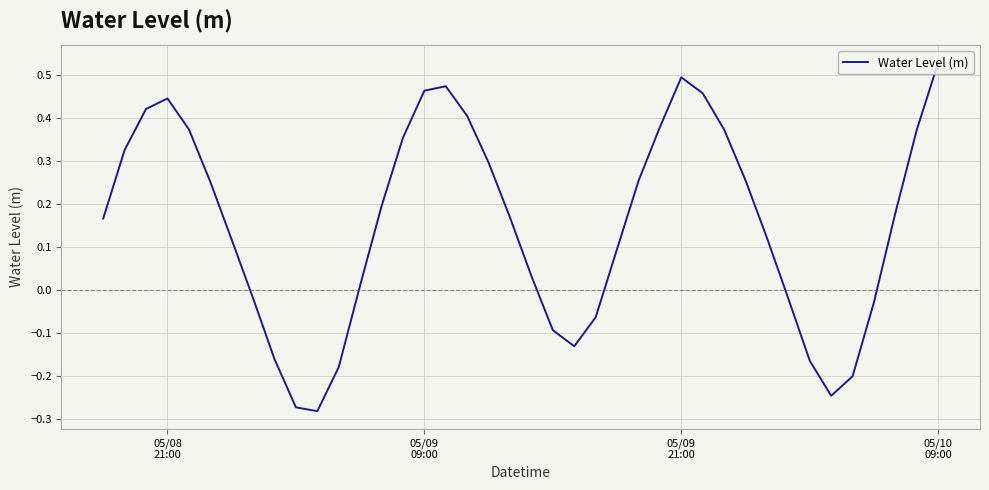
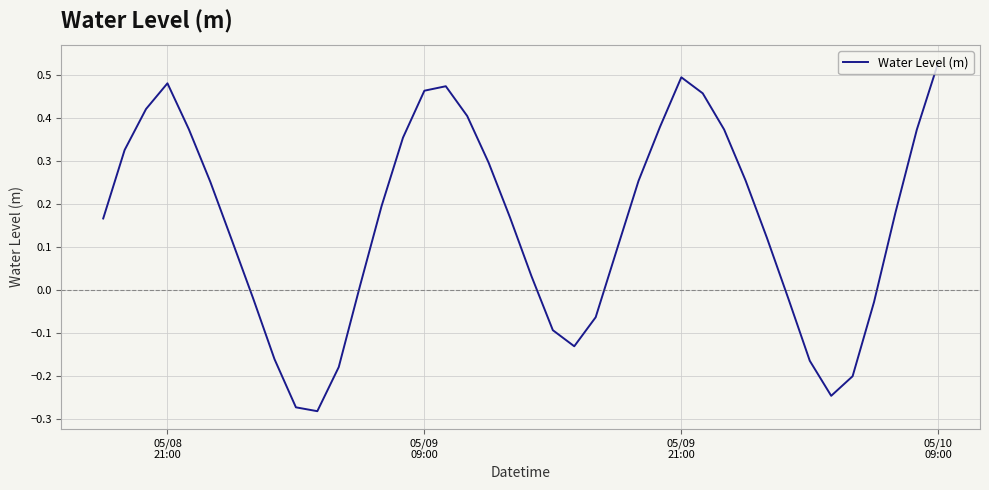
05/08 21:00: 0.45 -> 0.48
